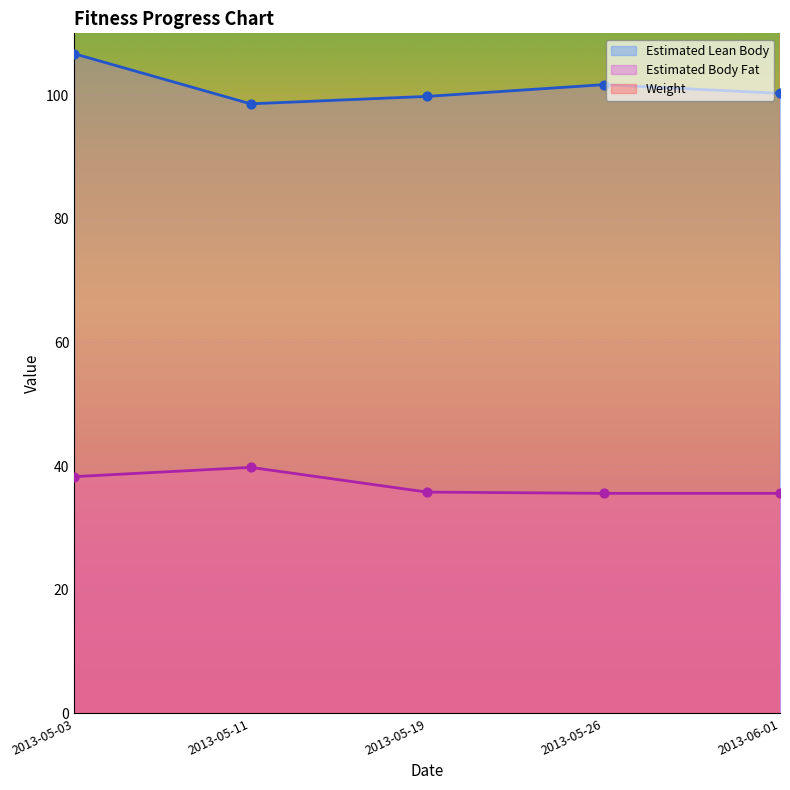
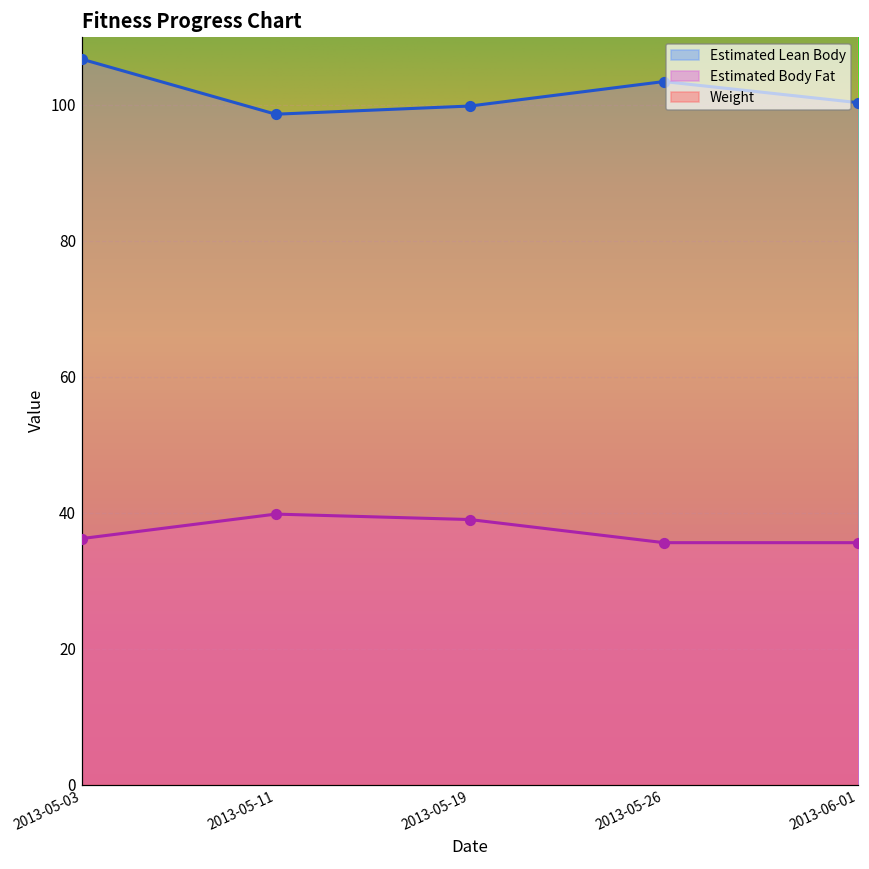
Estimated Body Fat, 2013-05-03: 38 -> 36
Estimated Body Fat, 2013-05-19: 36 -> 39
Estimated Lean Body, 2013-05-26: 102 -> 103
